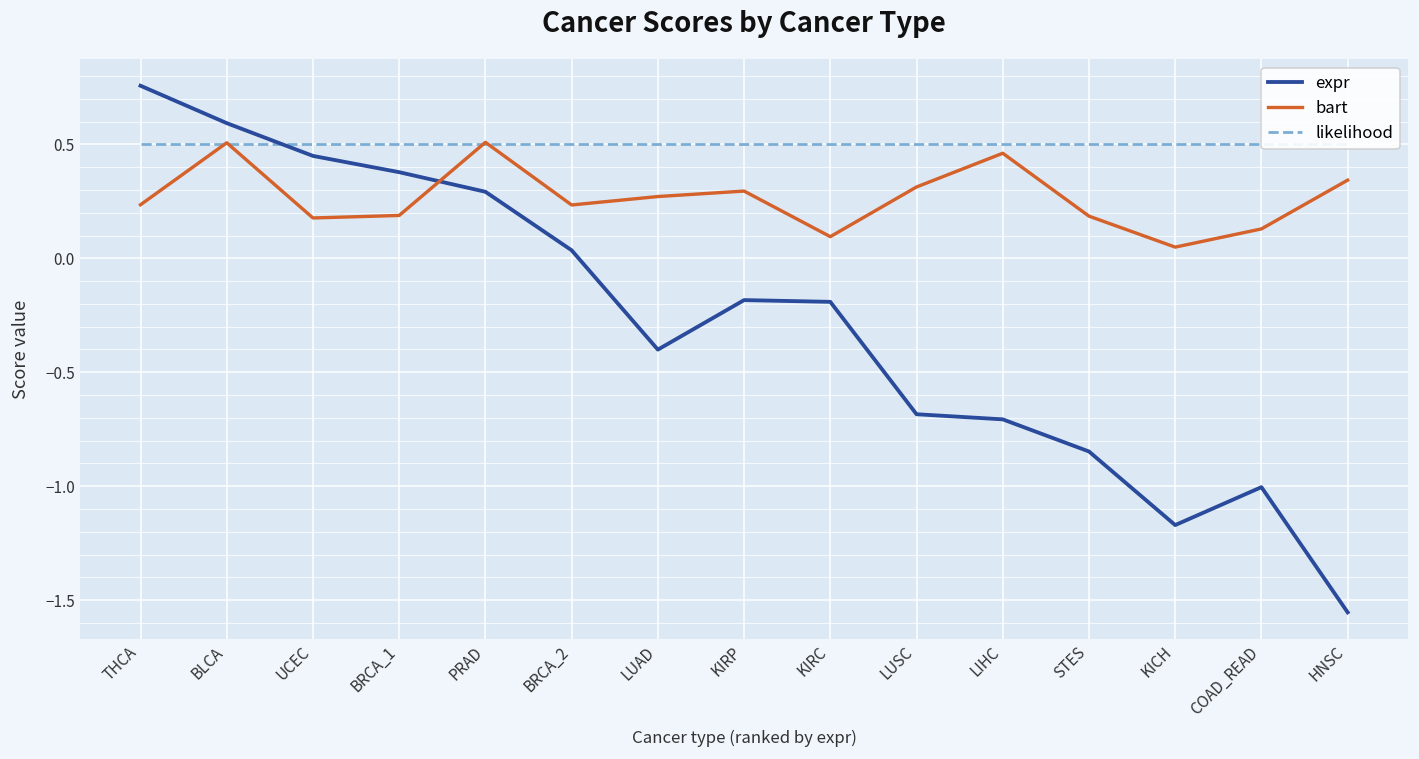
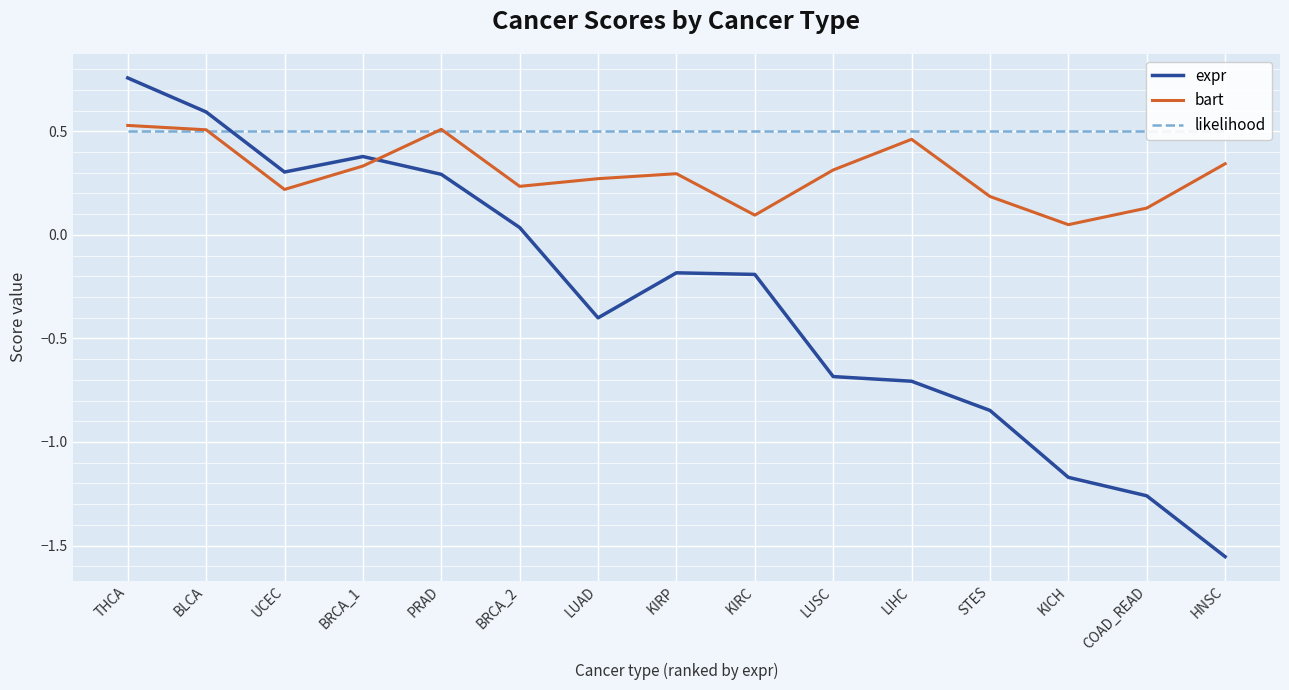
bart, THCA: 0.24 -> 0.53
expr, UCEC: 0.45 -> 0.30
bart, UCEC: 0.18 -> 0.22
bart, BRCA_1: 0.19 -> 0.33
expr, COAD_READ: -1.00 -> -1.26
